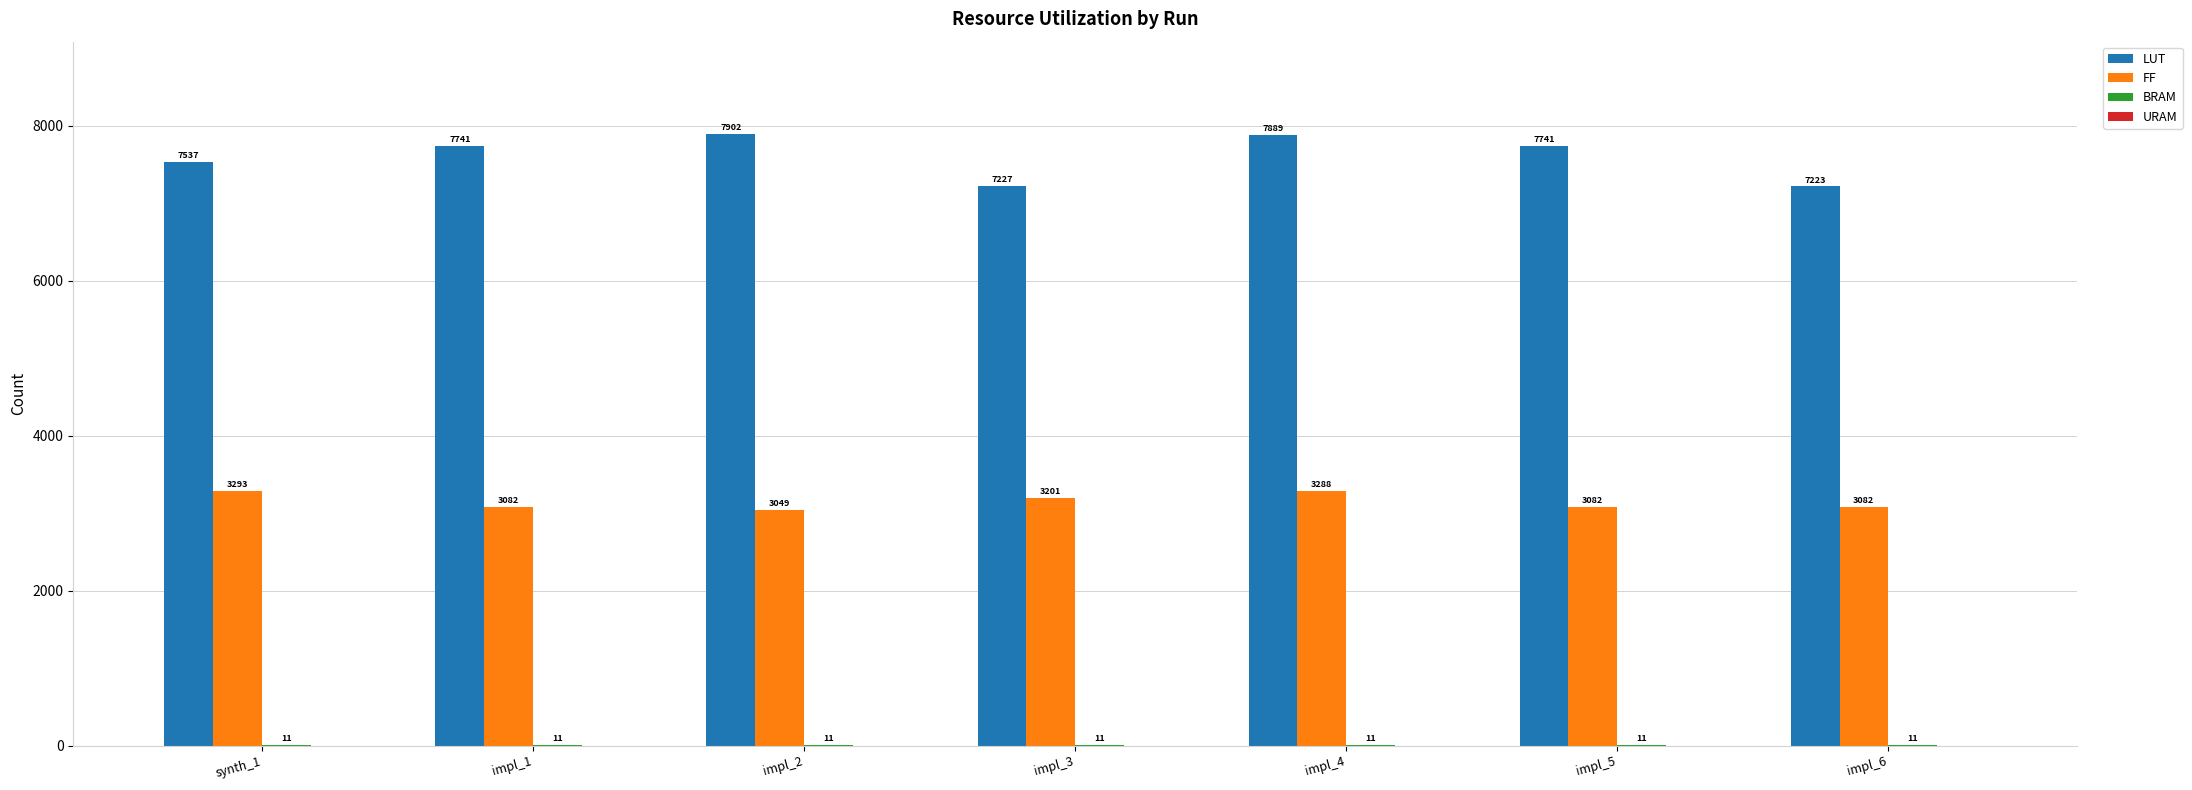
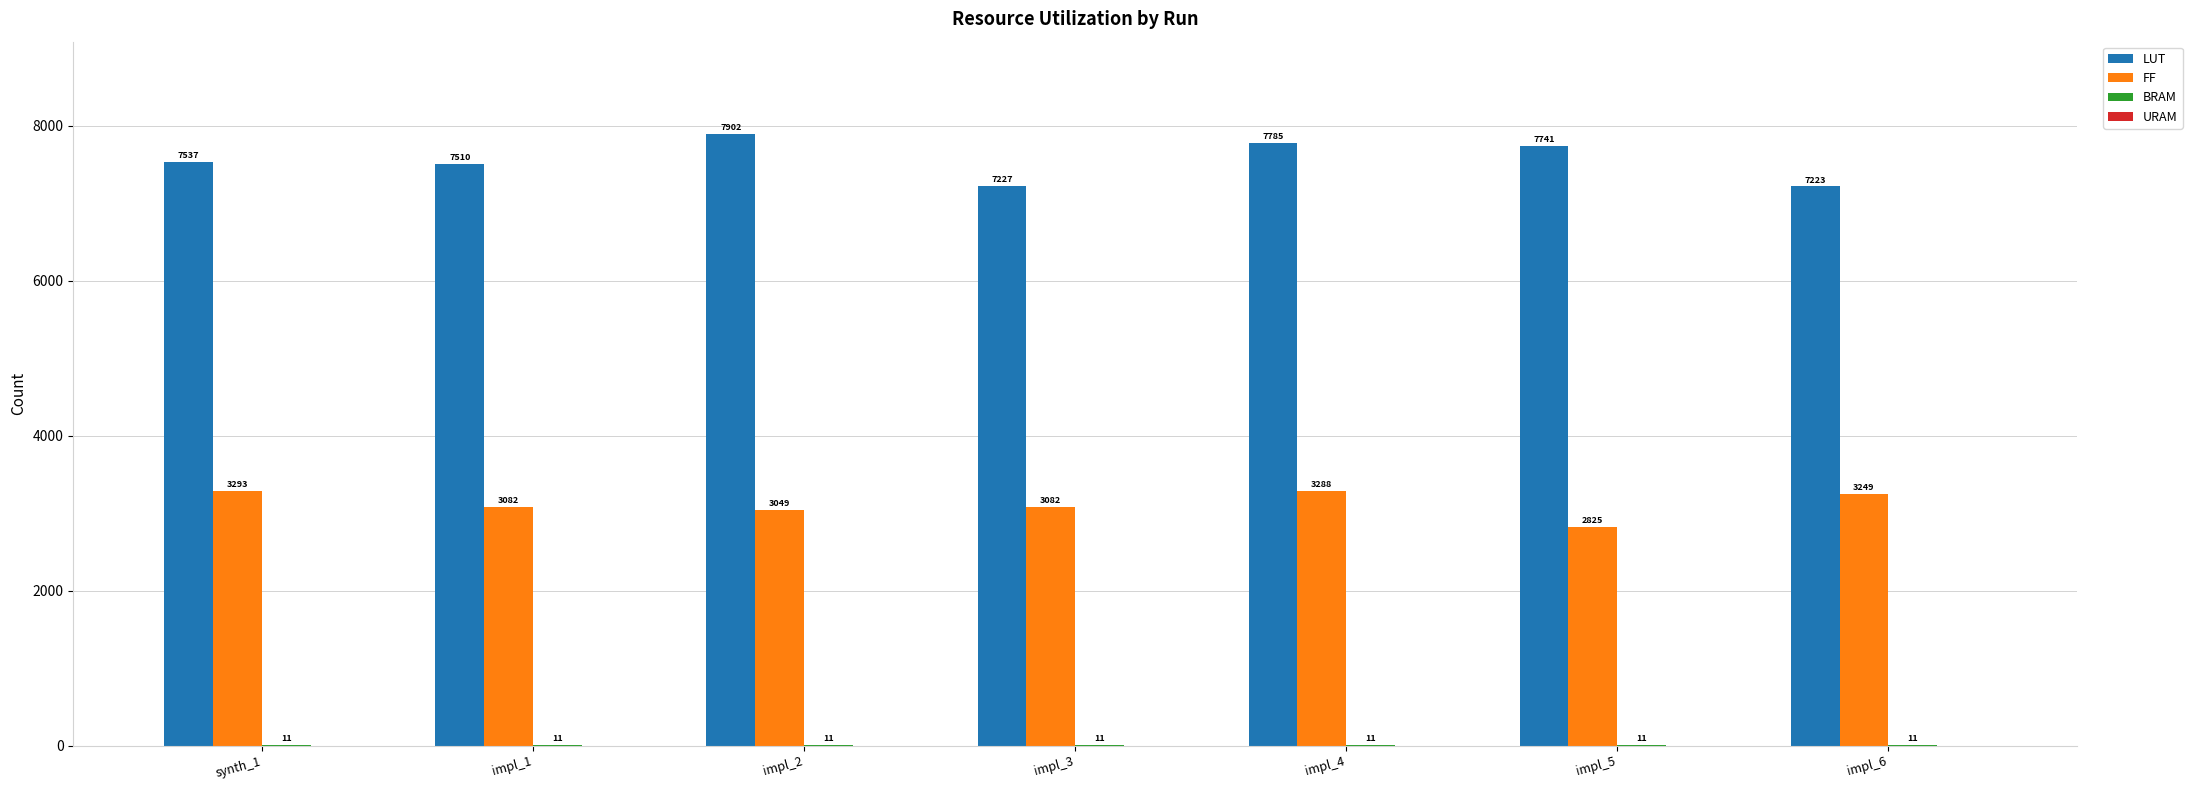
LUT, impl_1: 7741 -> 7510
FF, impl_3: 3201 -> 3082
LUT, impl_4: 7889 -> 7785
FF, impl_5: 3082 -> 2825
FF, impl_6: 3082 -> 3249
